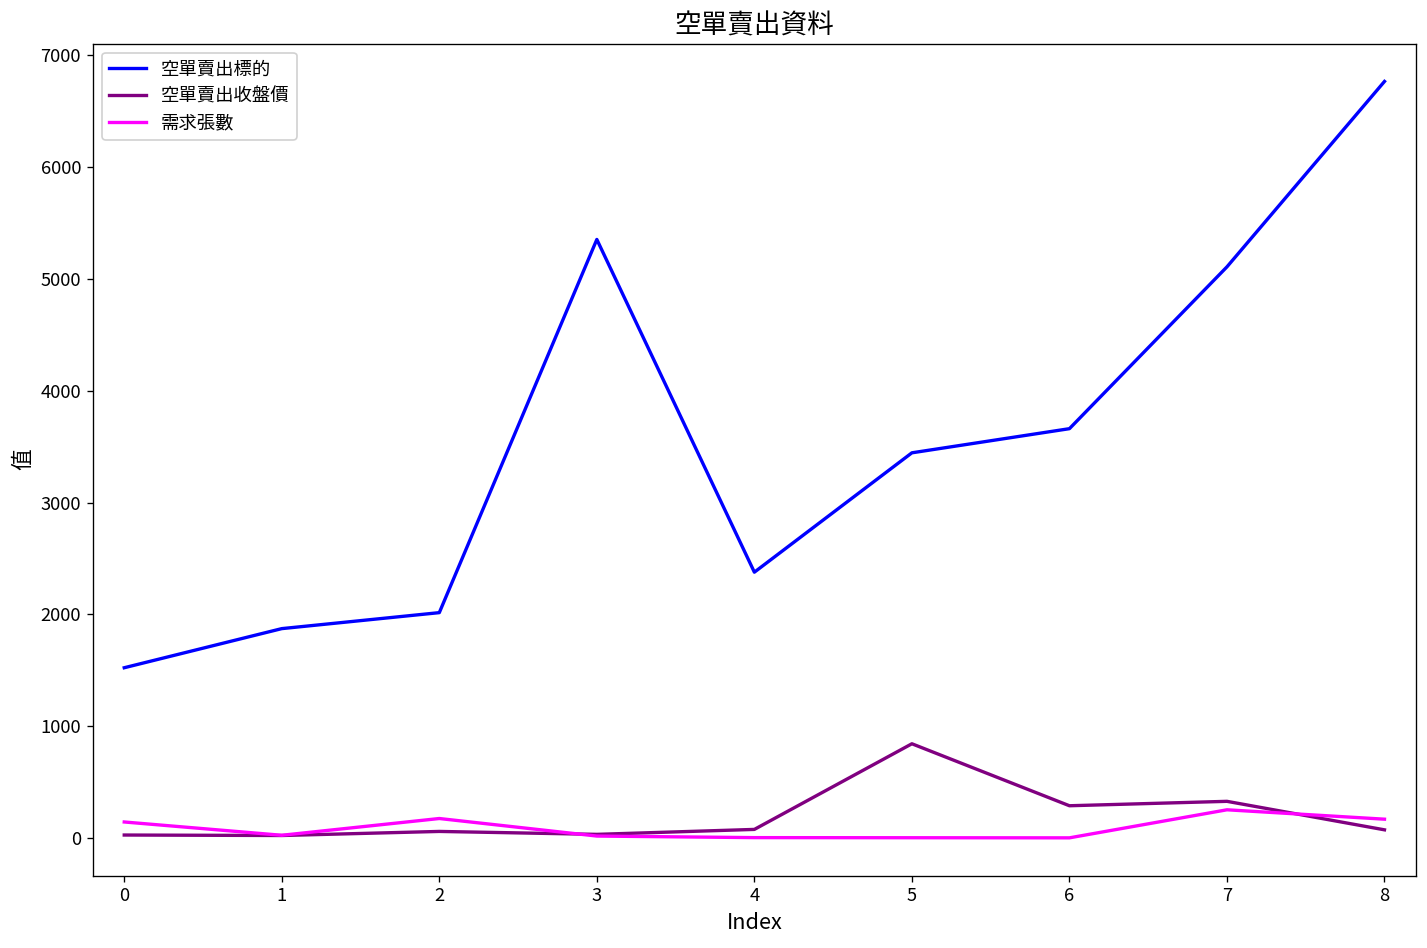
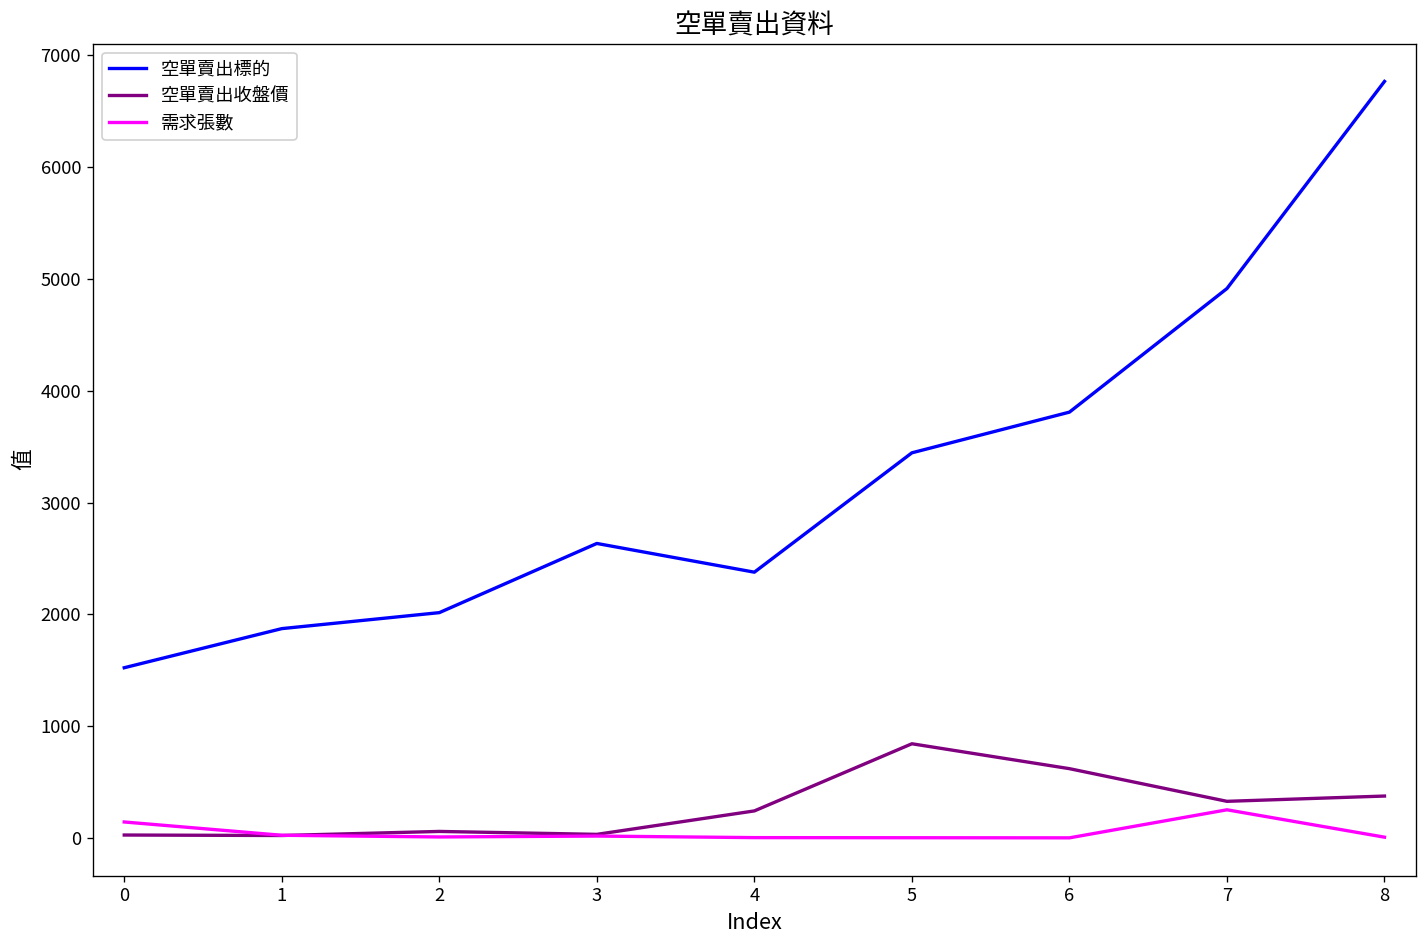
需求張數, 2: 200 -> 0
空單賣出標的, 3: 5400 -> 2600
空單賣出收盤價, 4: 100 -> 200
空單賣出標的, 6: 3700 -> 3800
空單賣出收盤價, 6: 300 -> 600
空單賣出標的, 7: 5100 -> 4900
空單賣出收盤價, 8: 100 -> 400
需求張數, 8: 200 -> 0
